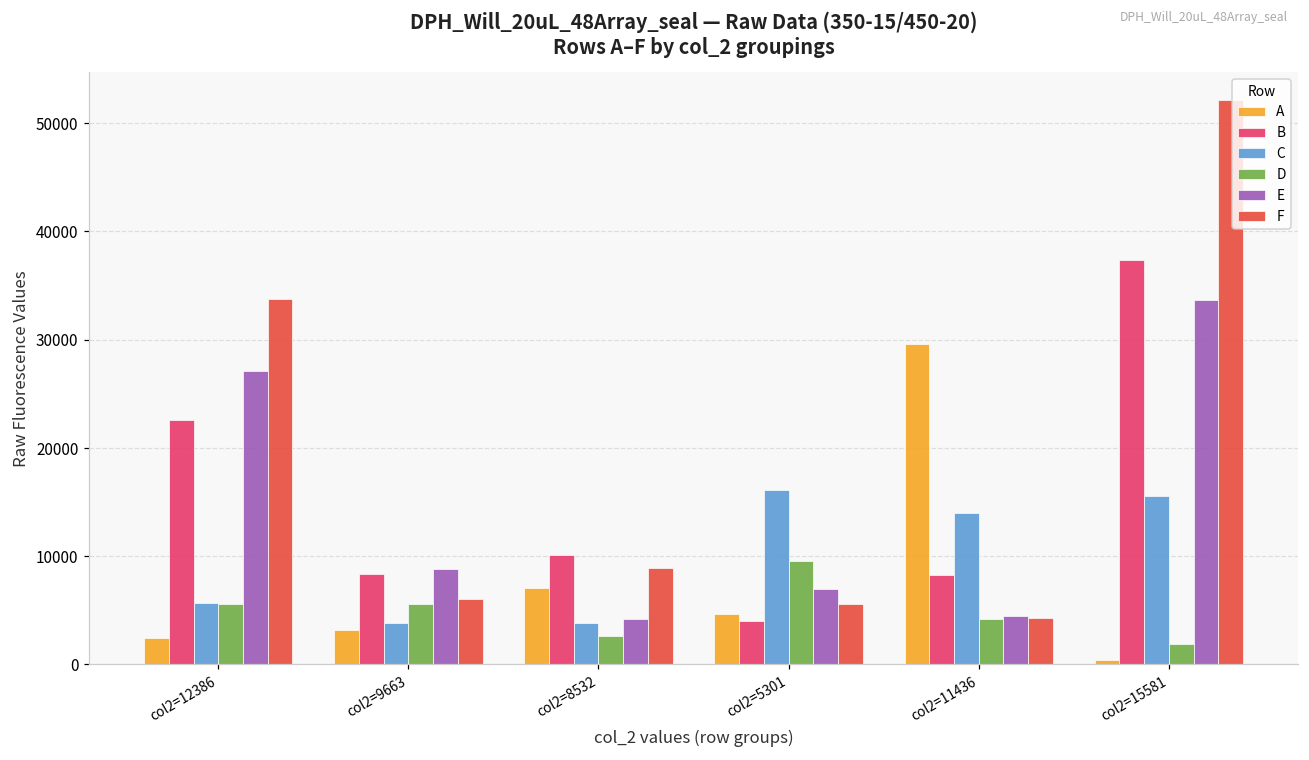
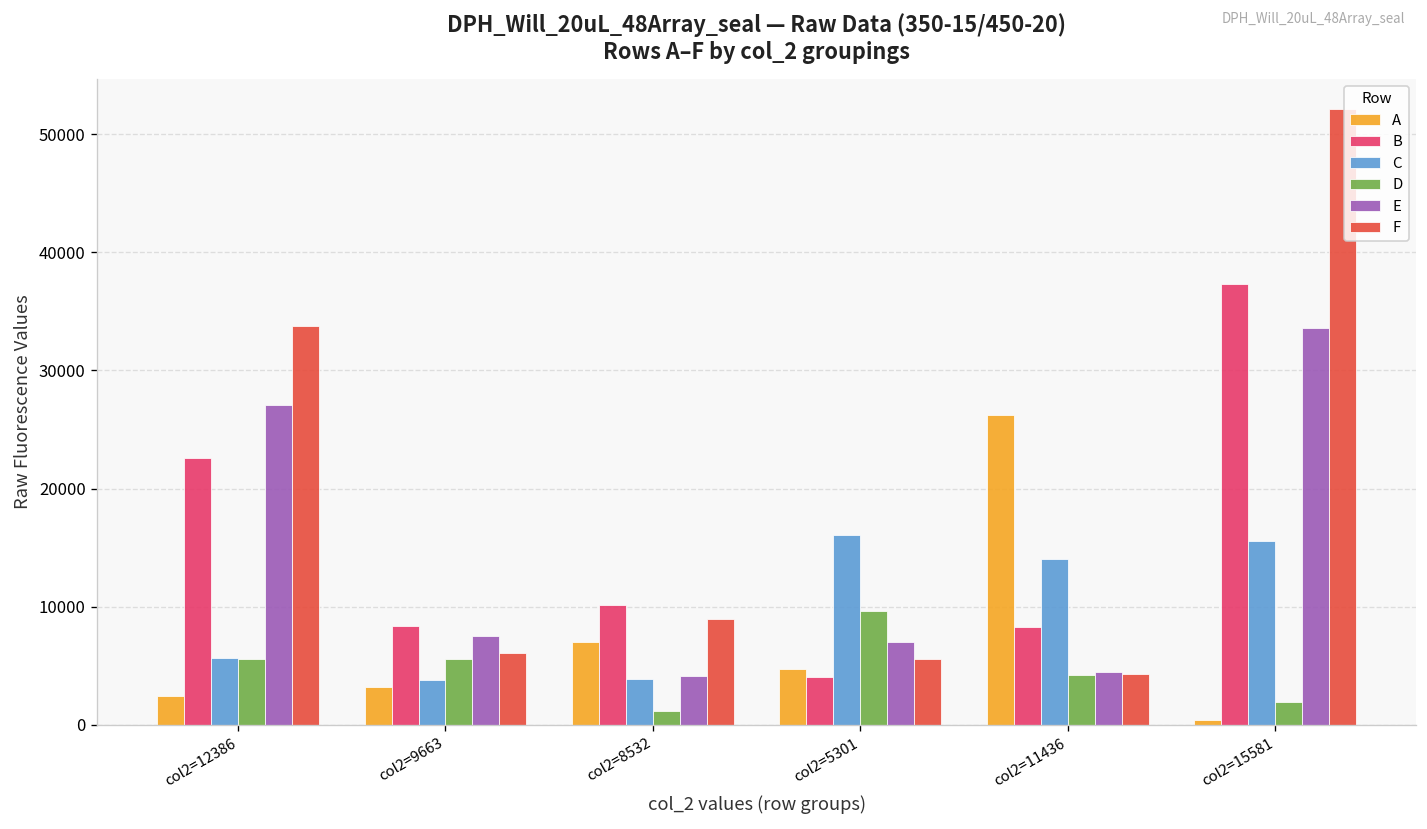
E, col2=9663: 9000 -> 7000
D, col2=8532: 3000 -> 1000
A, col2=11436: 30000 -> 26000
